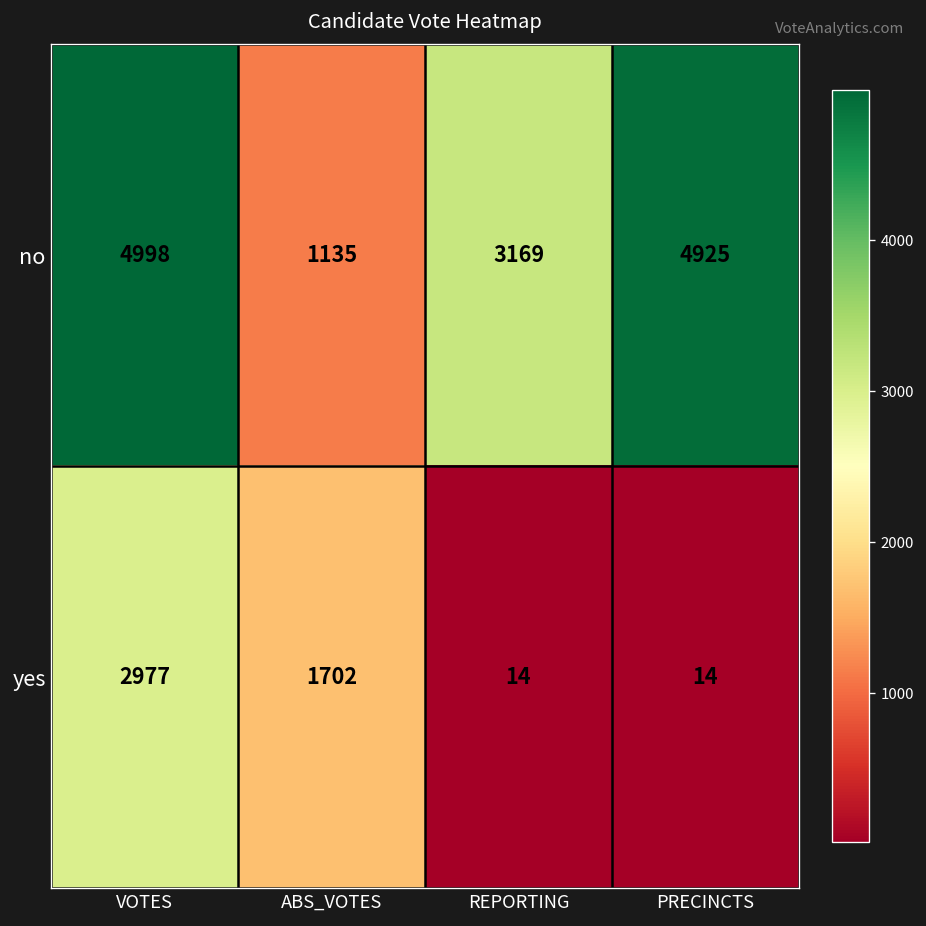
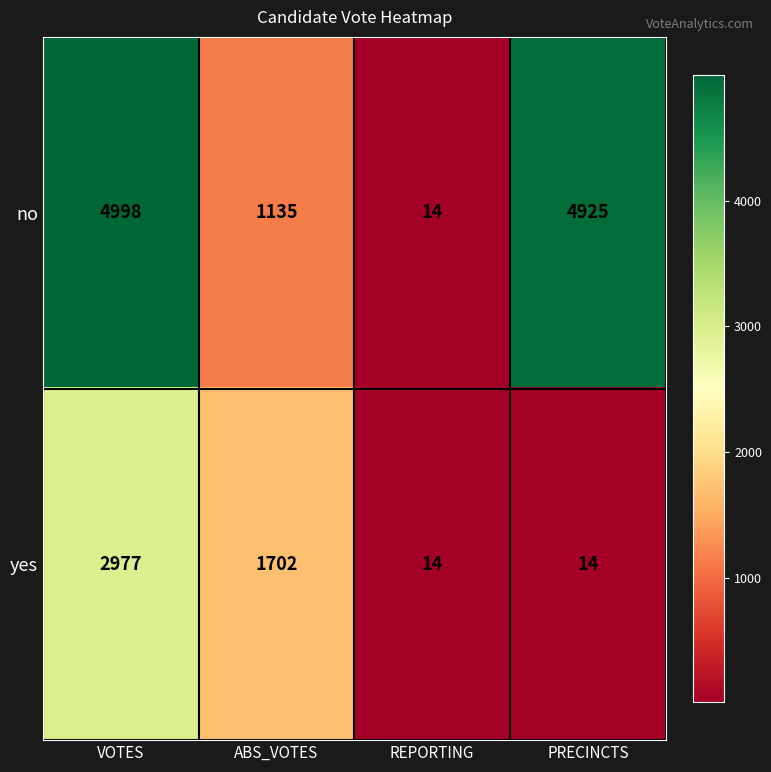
no, REPORTING: 3169 -> 14
